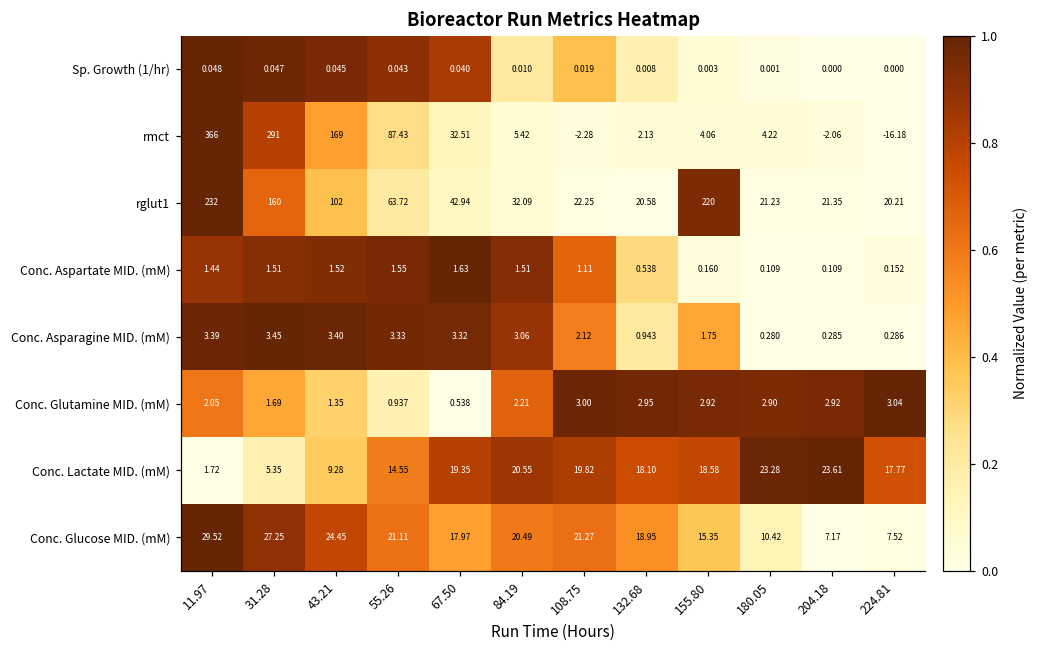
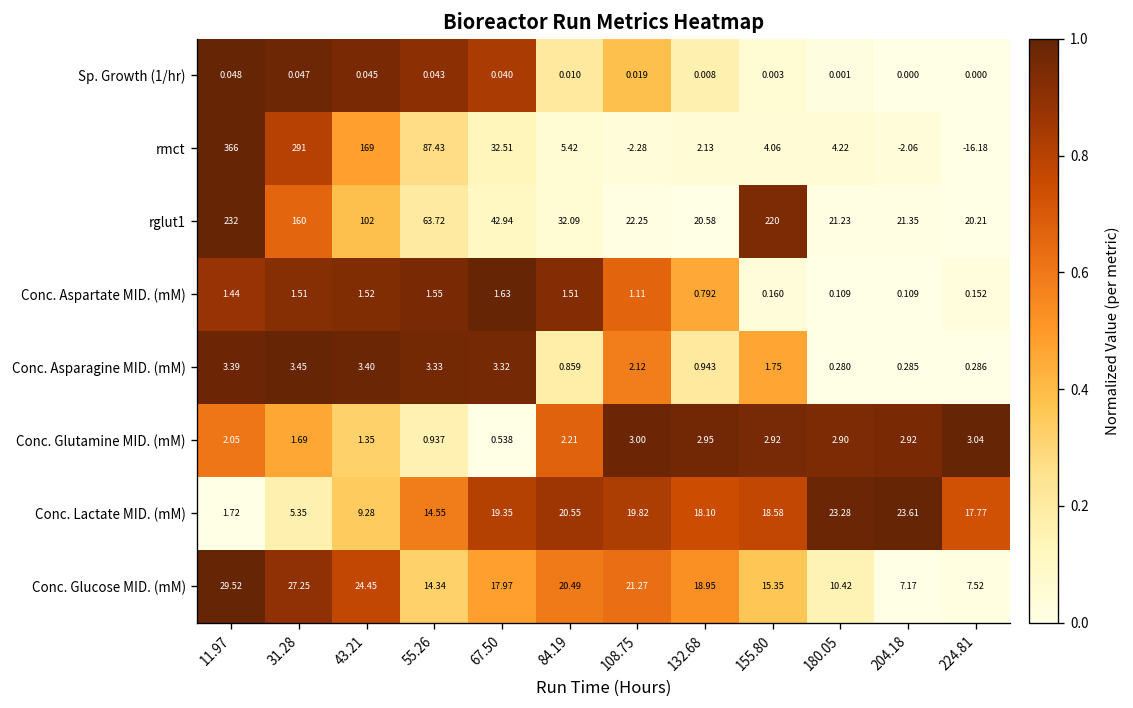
Conc. Aspartate MID. (mM), 132.68: 0.538 -> 0.792
Conc. Asparagine MID. (mM), 84.19: 3.06 -> 0.859
Conc. Glucose MID. (mM), 55.26: 21.11 -> 14.34
